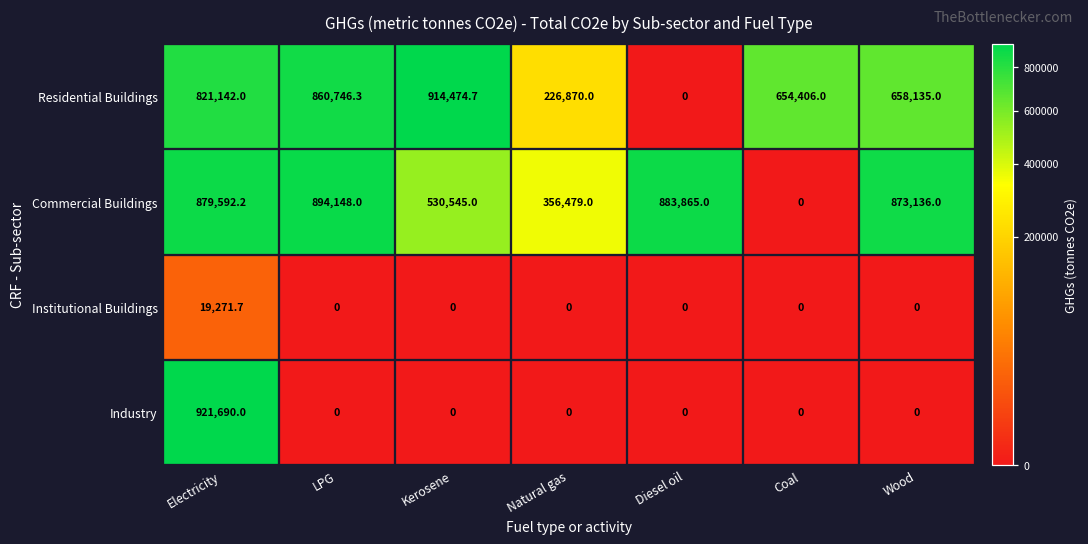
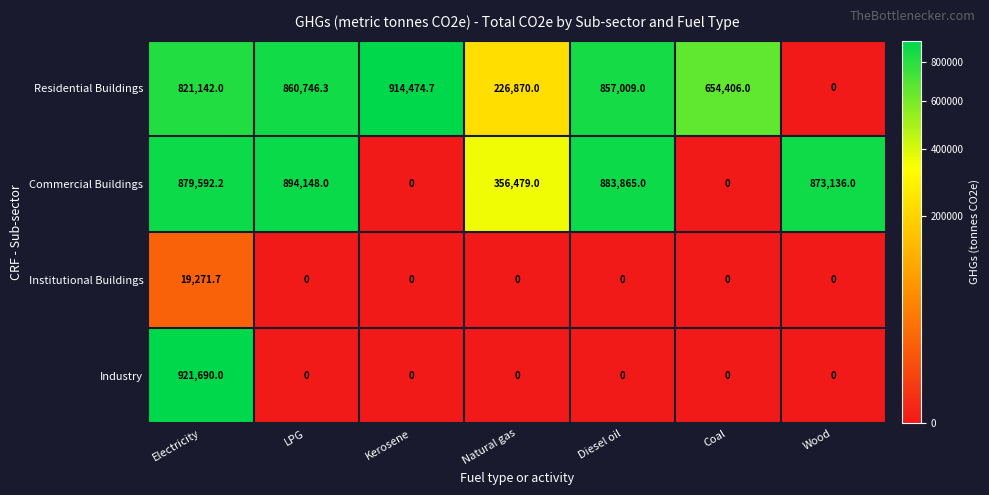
Residential Buildings, Diesel oil: 0 -> 857,009.0
Residential Buildings, Wood: 658,135.0 -> 0
Commercial Buildings, Kerosene: 530,545.0 -> 0
